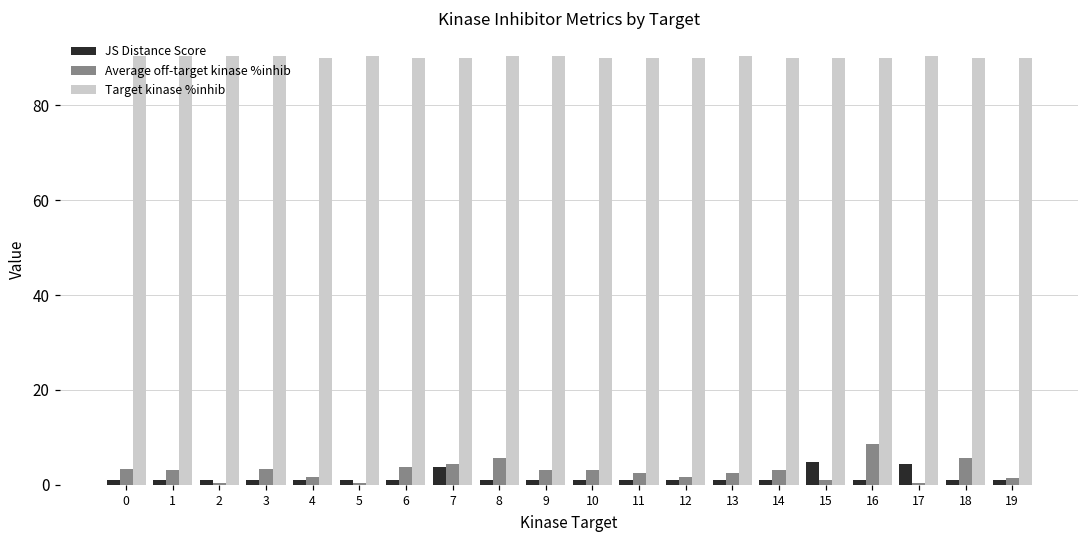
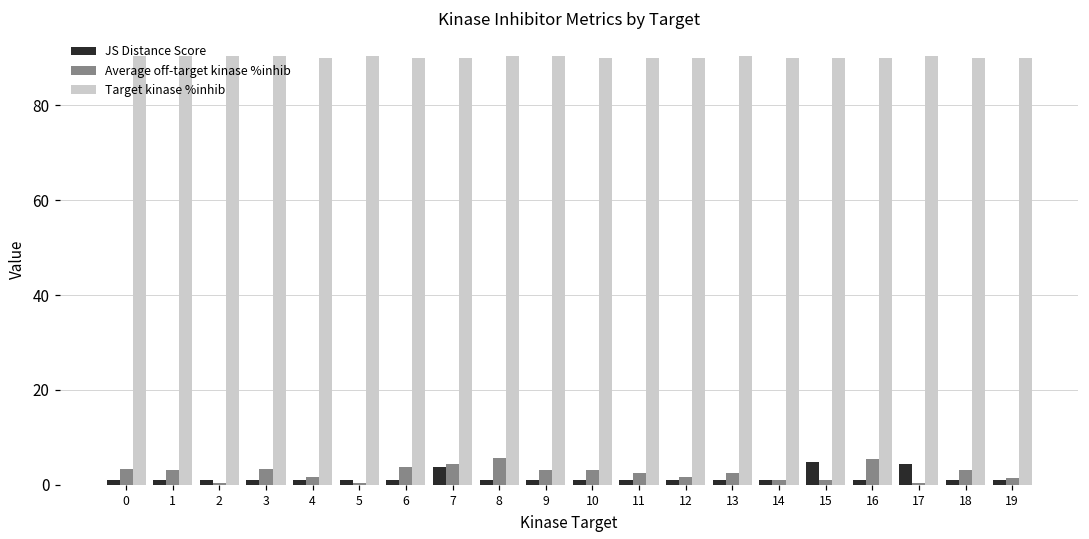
Average off-target kinase %inhib, 14: 3 -> 1
Average off-target kinase %inhib, 16: 9 -> 5
Average off-target kinase %inhib, 18: 6 -> 3
